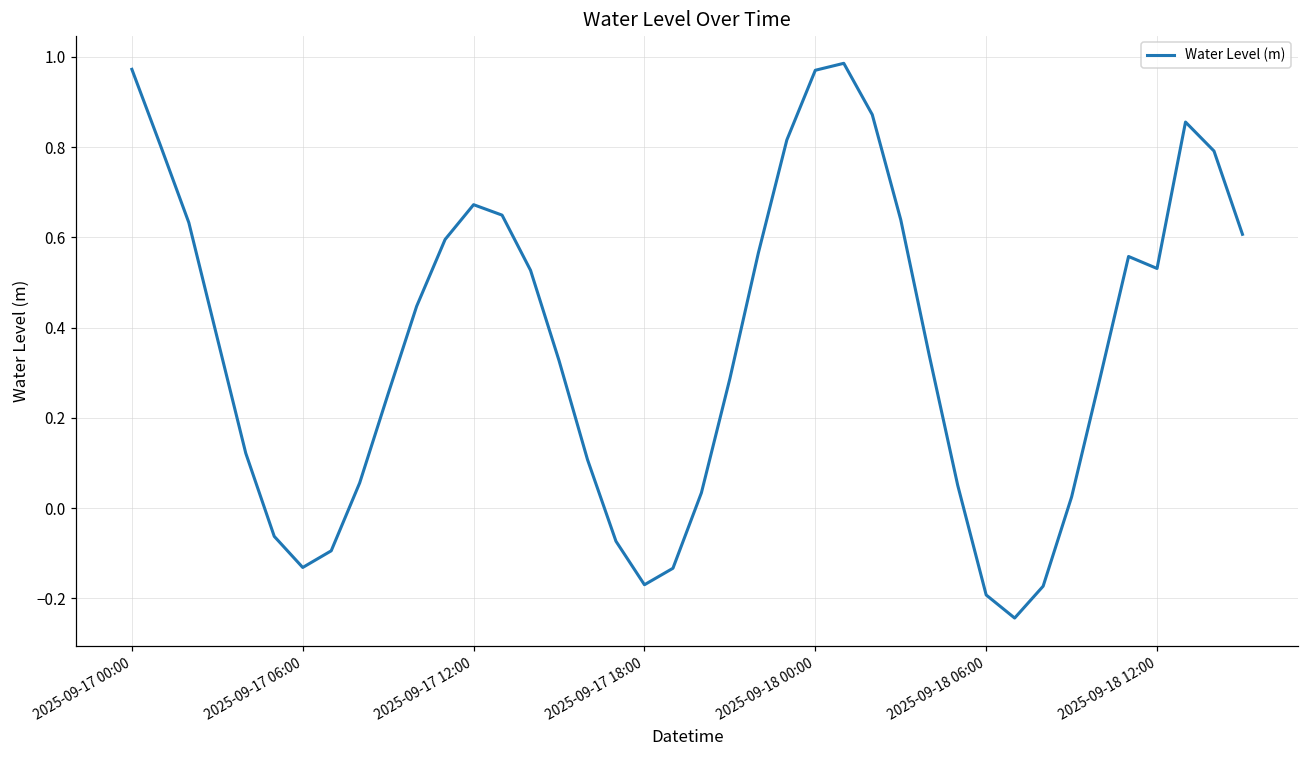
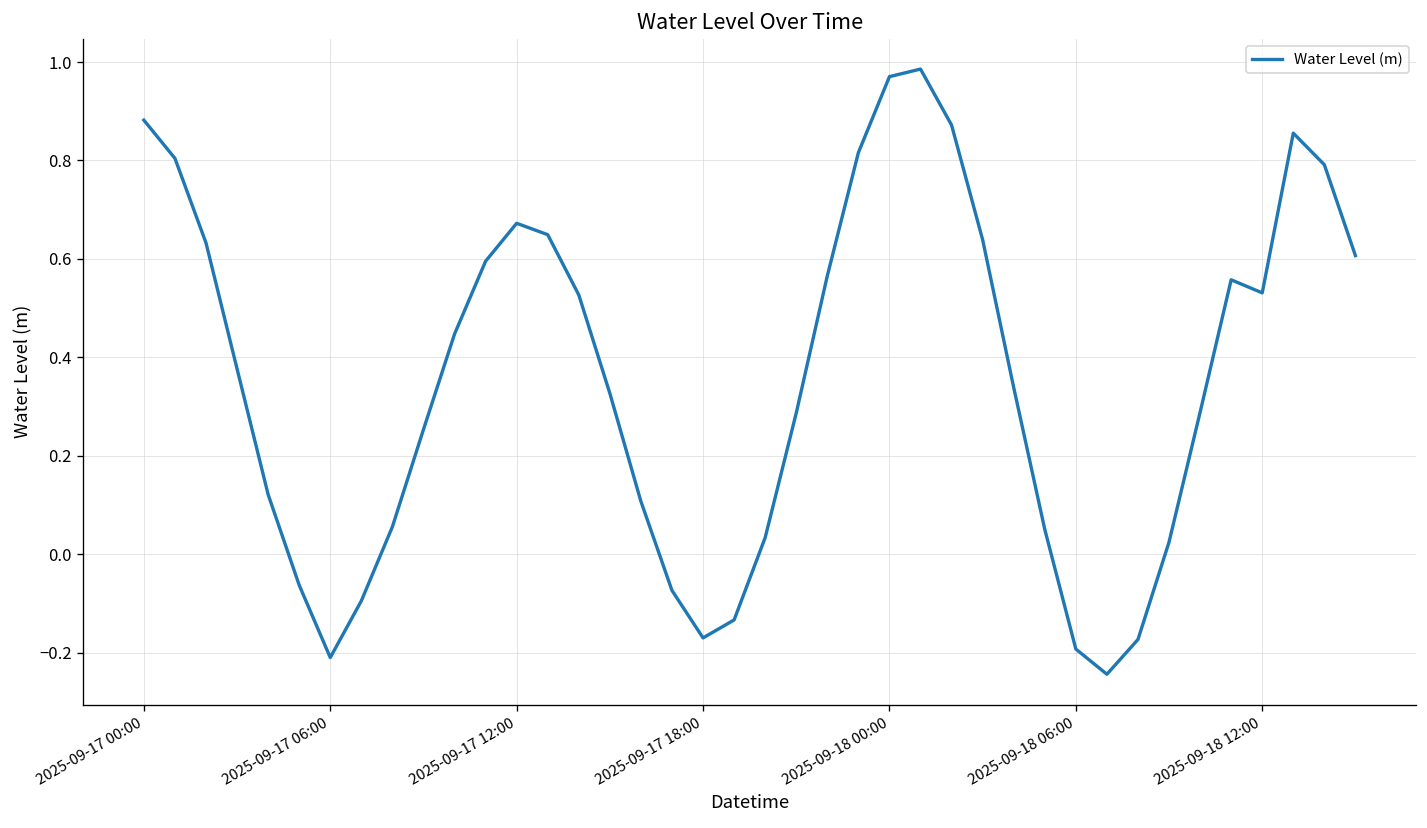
2025-09-17 00:00: 0.97 -> 0.88
2025-09-17 06:00: -0.13 -> -0.21
